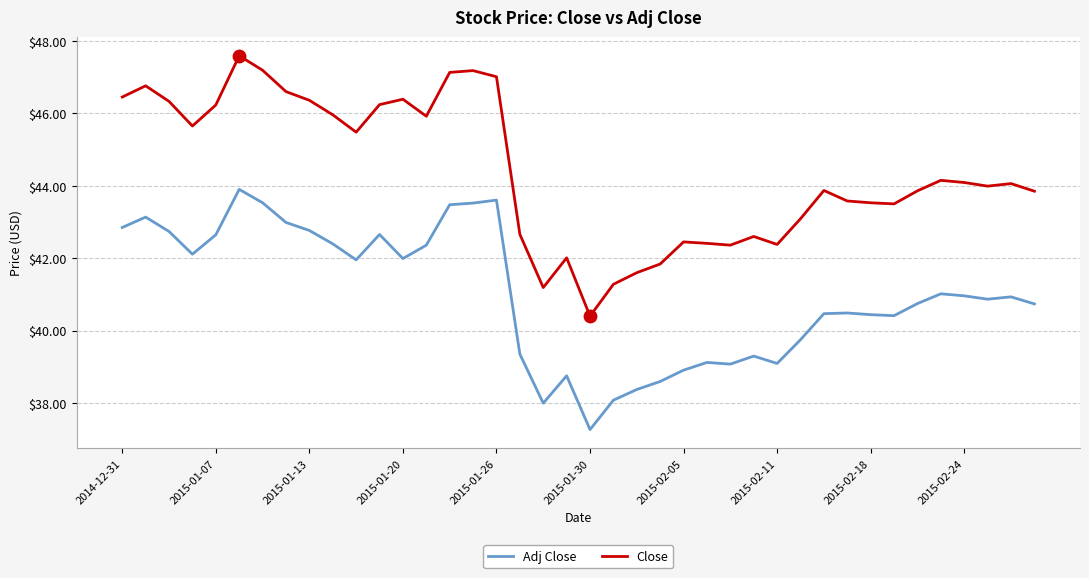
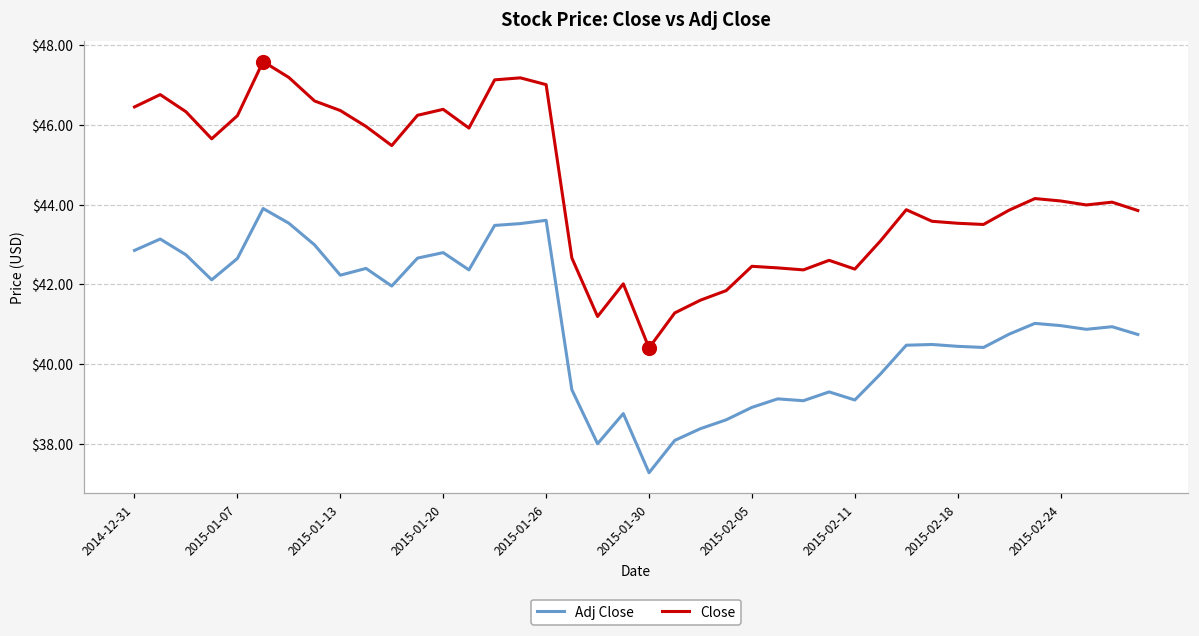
Adj Close, 2015-01-13: $42.8 -> $42.2
Adj Close, 2015-01-20: $42.0 -> $42.8
